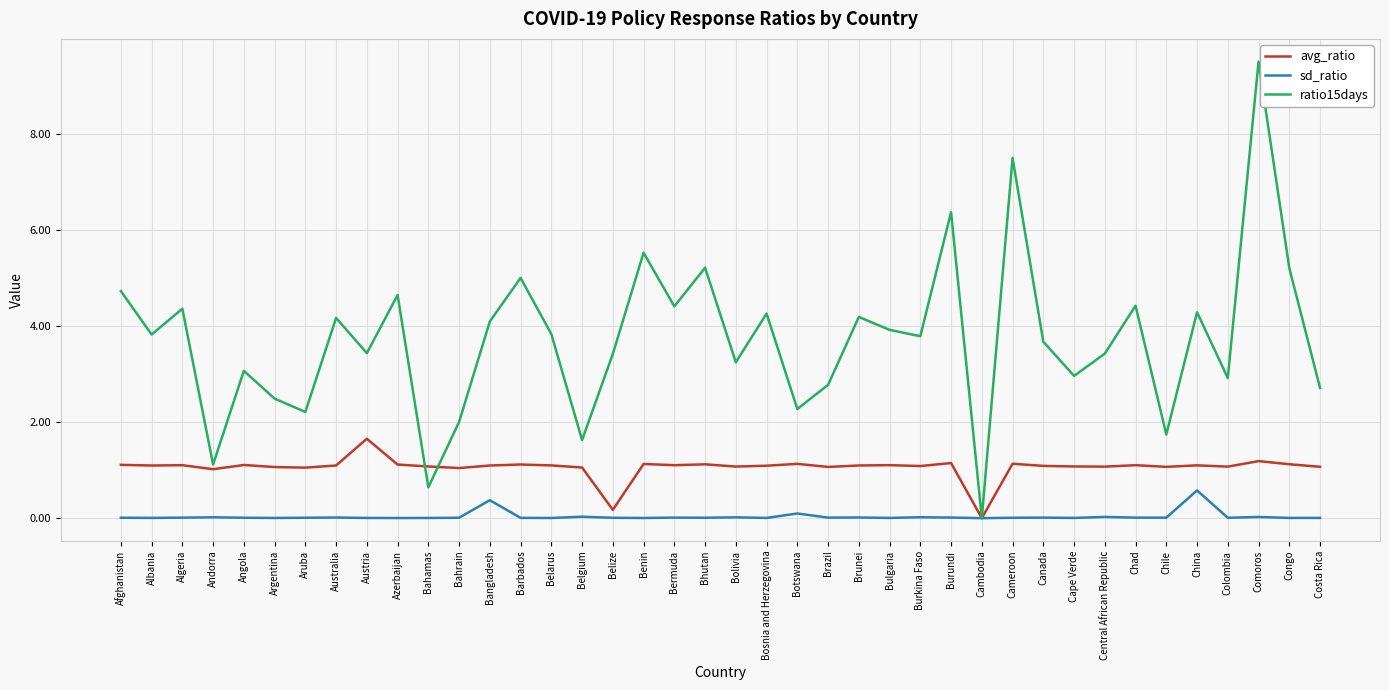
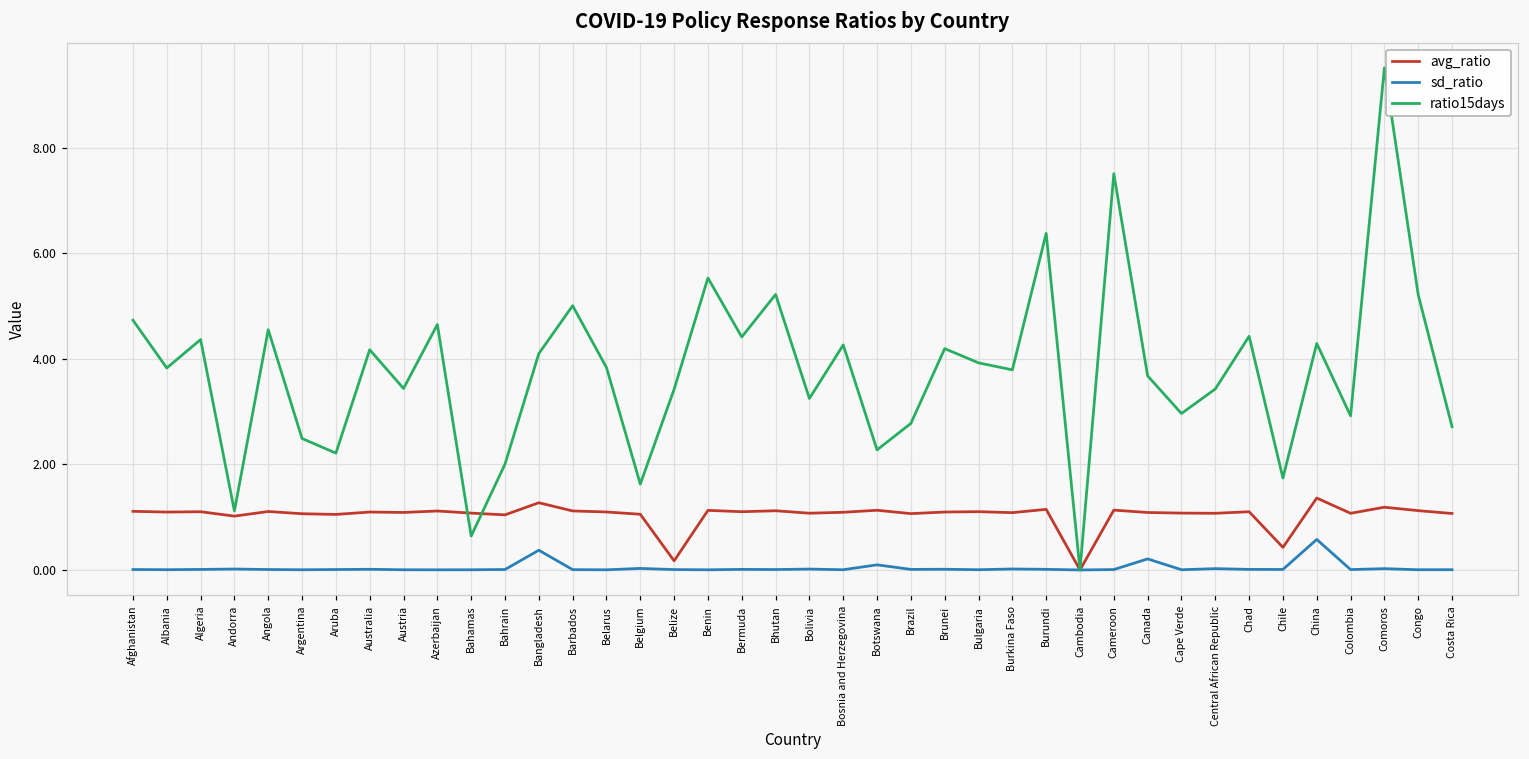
ratio15days, Angola: 3.1 -> 4.6
avg_ratio, Austria: 1.7 -> 1.1
avg_ratio, Bangladesh: 1.1 -> 1.3
sd_ratio, Canada: 0.0 -> 0.2
avg_ratio, Chile: 1.1 -> 0.4
avg_ratio, China: 1.1 -> 1.4
